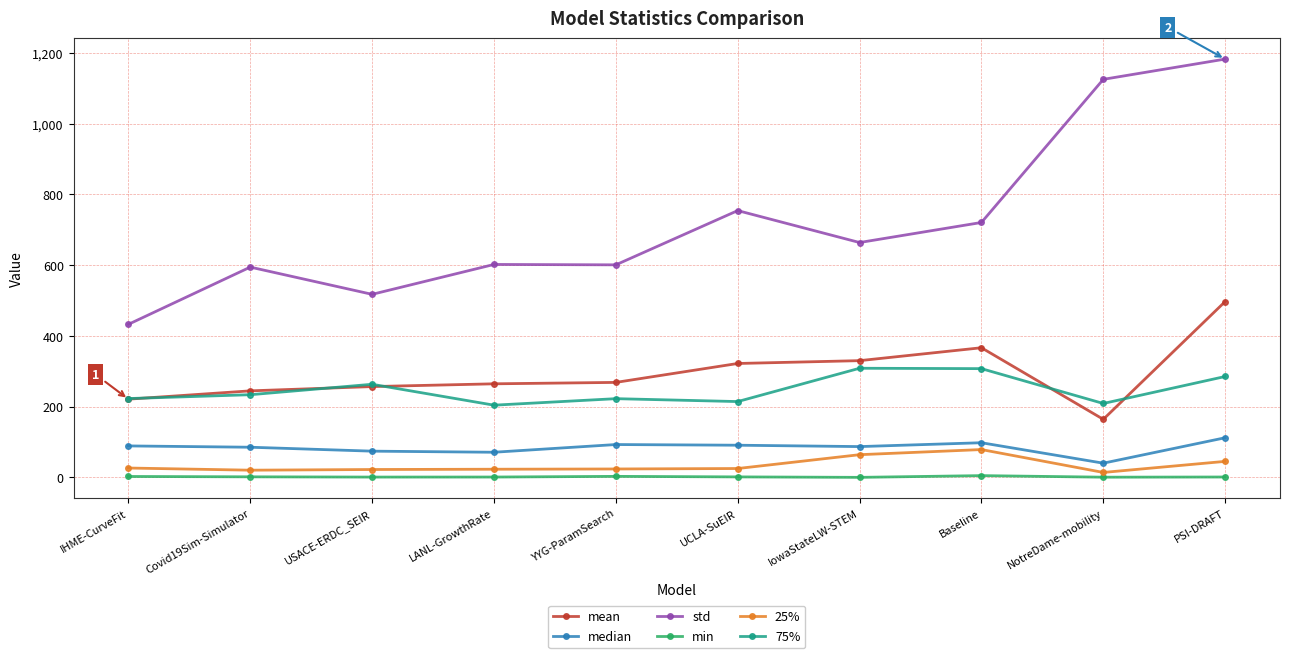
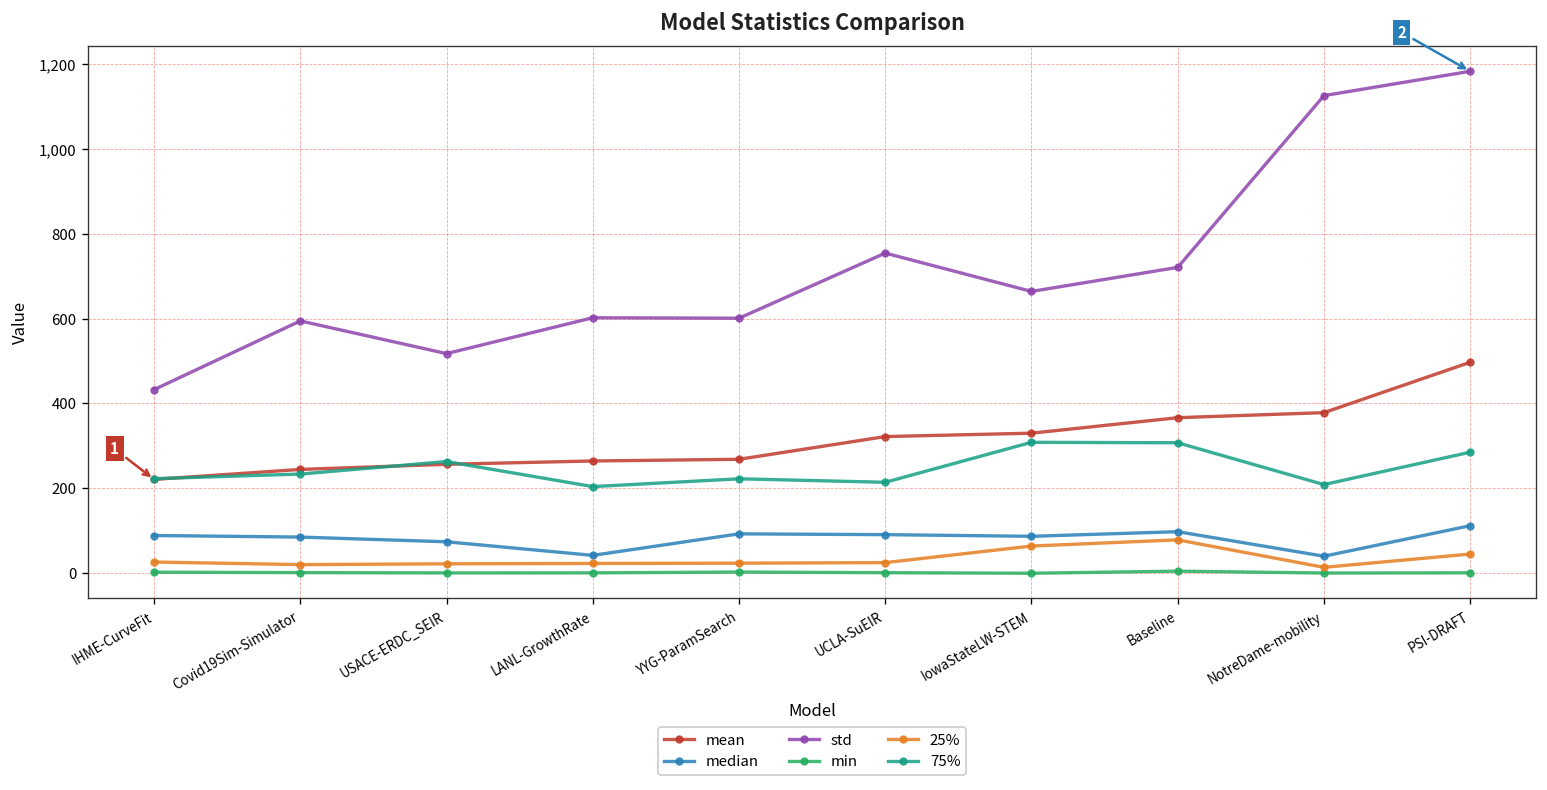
median, LANL-GrowthRate: 70 -> 40
mean, NotreDame-mobility: 160 -> 380
